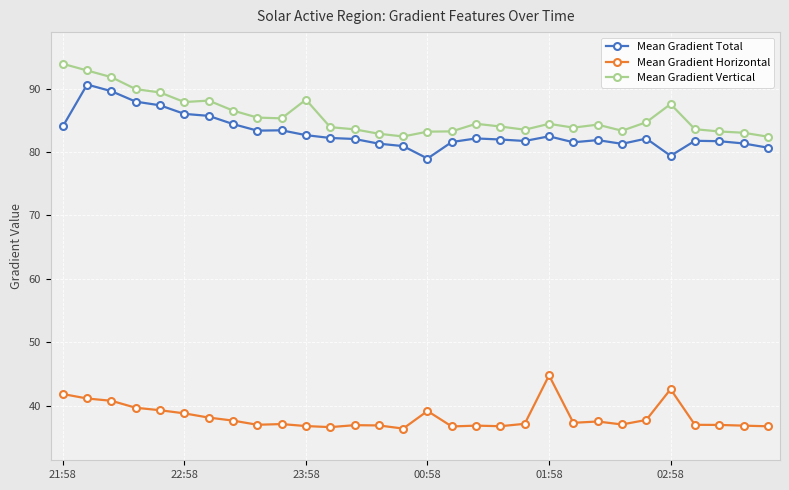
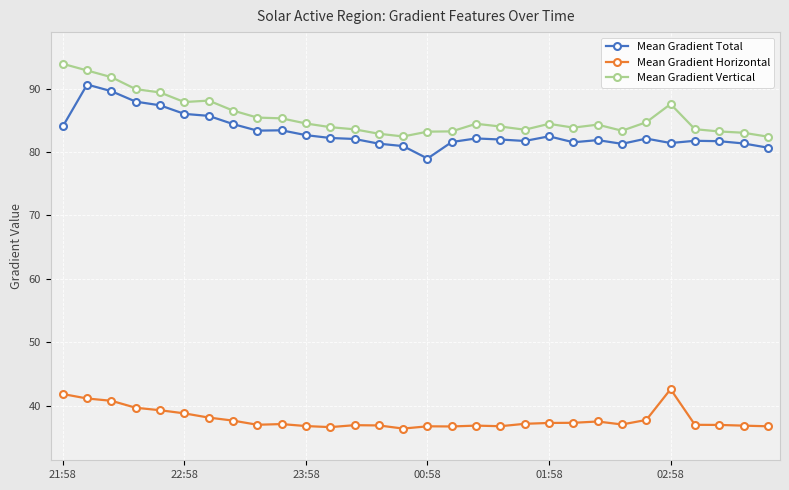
Mean Gradient Vertical, 23:58: 88 -> 85
Mean Gradient Horizontal, 00:58: 39 -> 37
Mean Gradient Horizontal, 01:58: 45 -> 37
Mean Gradient Total, 02:58: 79 -> 81
